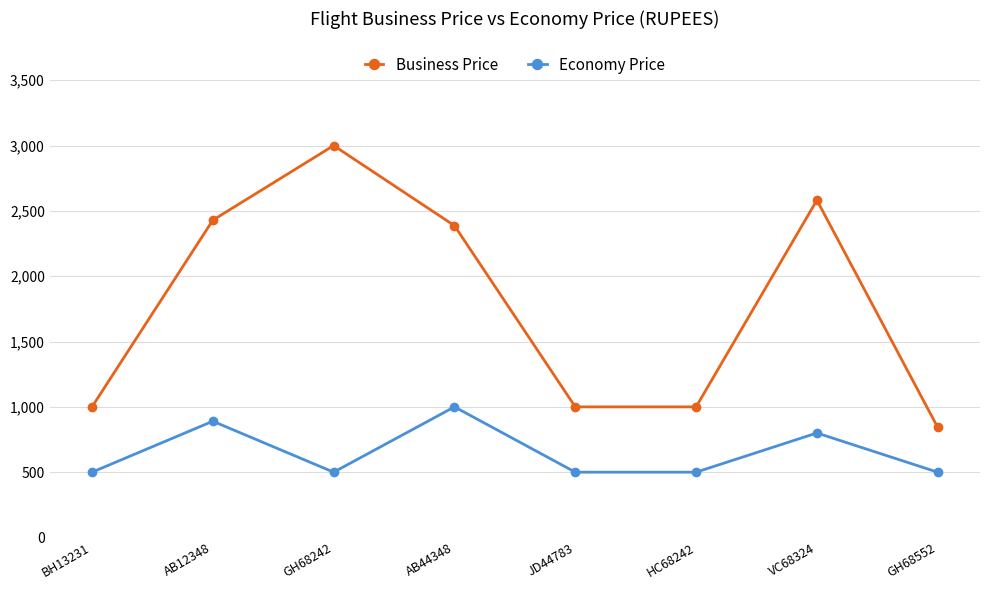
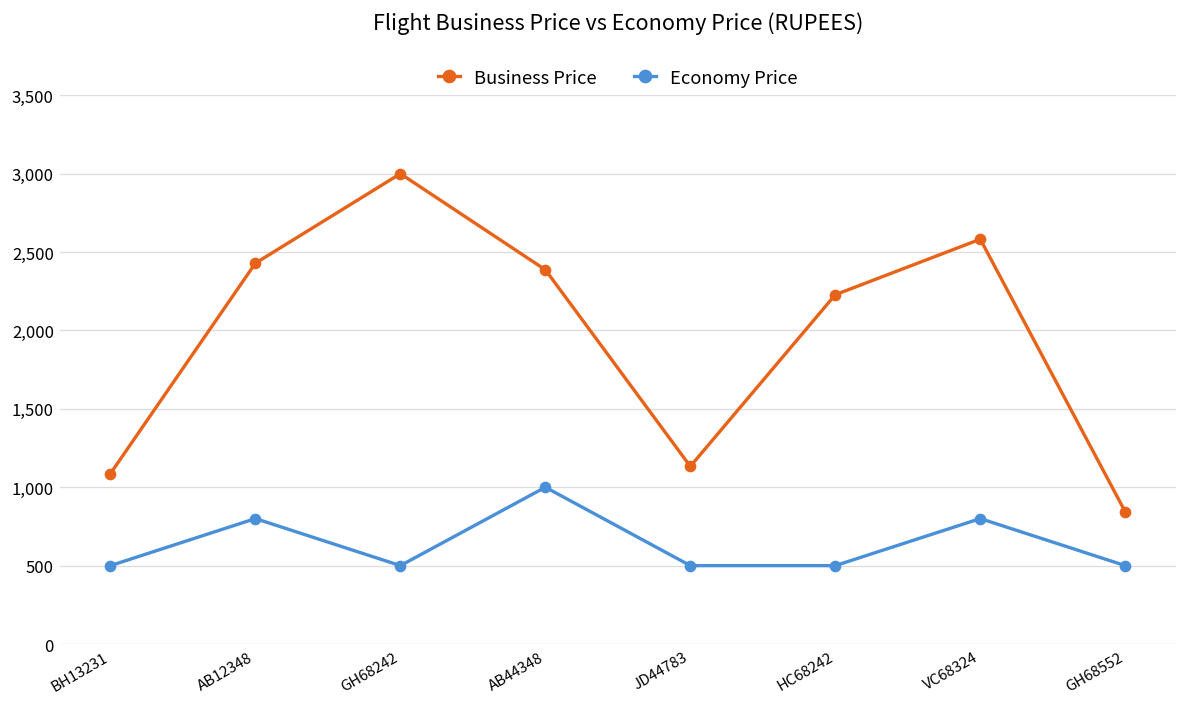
Business Price, BH13231: 1,000 -> 1,090
Economy Price, AB12348: 890 -> 800
Business Price, JD44783: 1,000 -> 1,130
Business Price, HC68242: 1,000 -> 2,230
